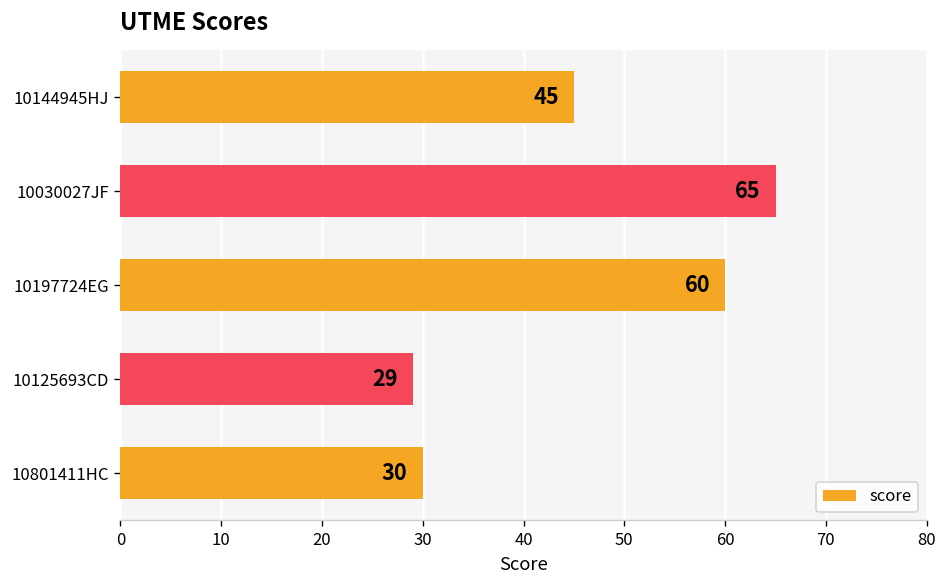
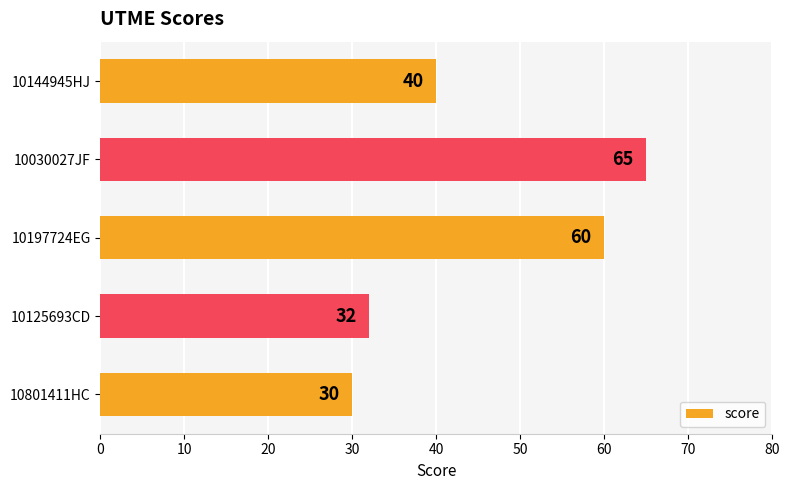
10144945HJ: 45 -> 40
10125693CD: 29 -> 32
